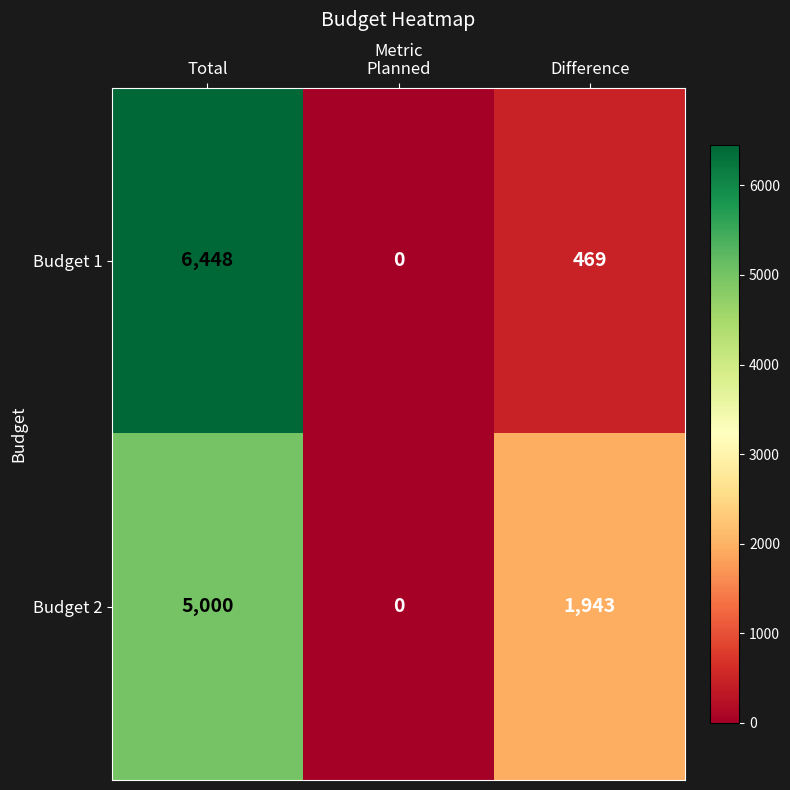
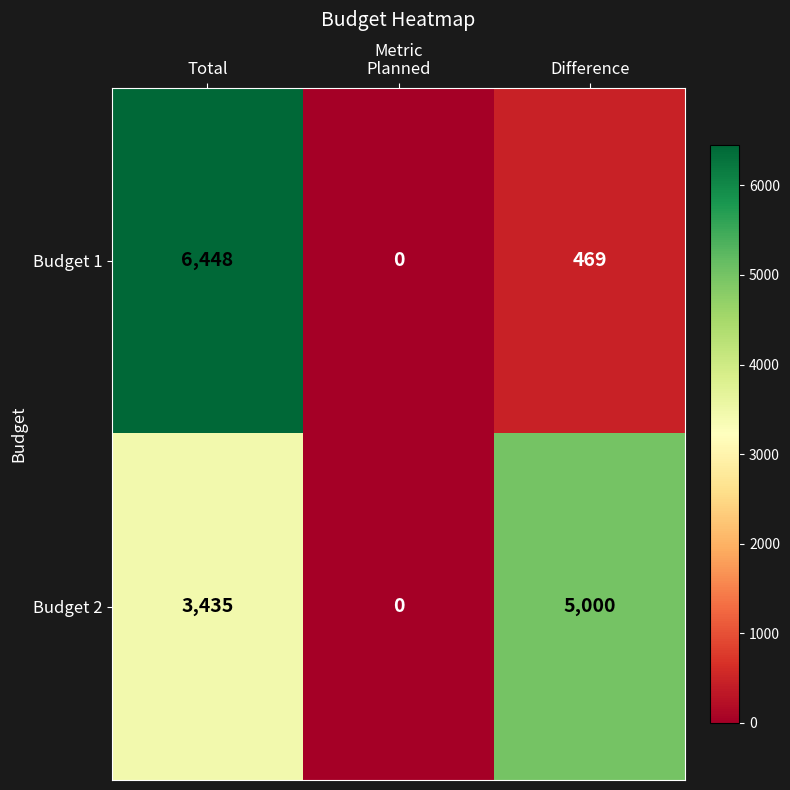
Budget 2, Total: 5,000 -> 3,435
Budget 2, Difference: 1,943 -> 5,000
